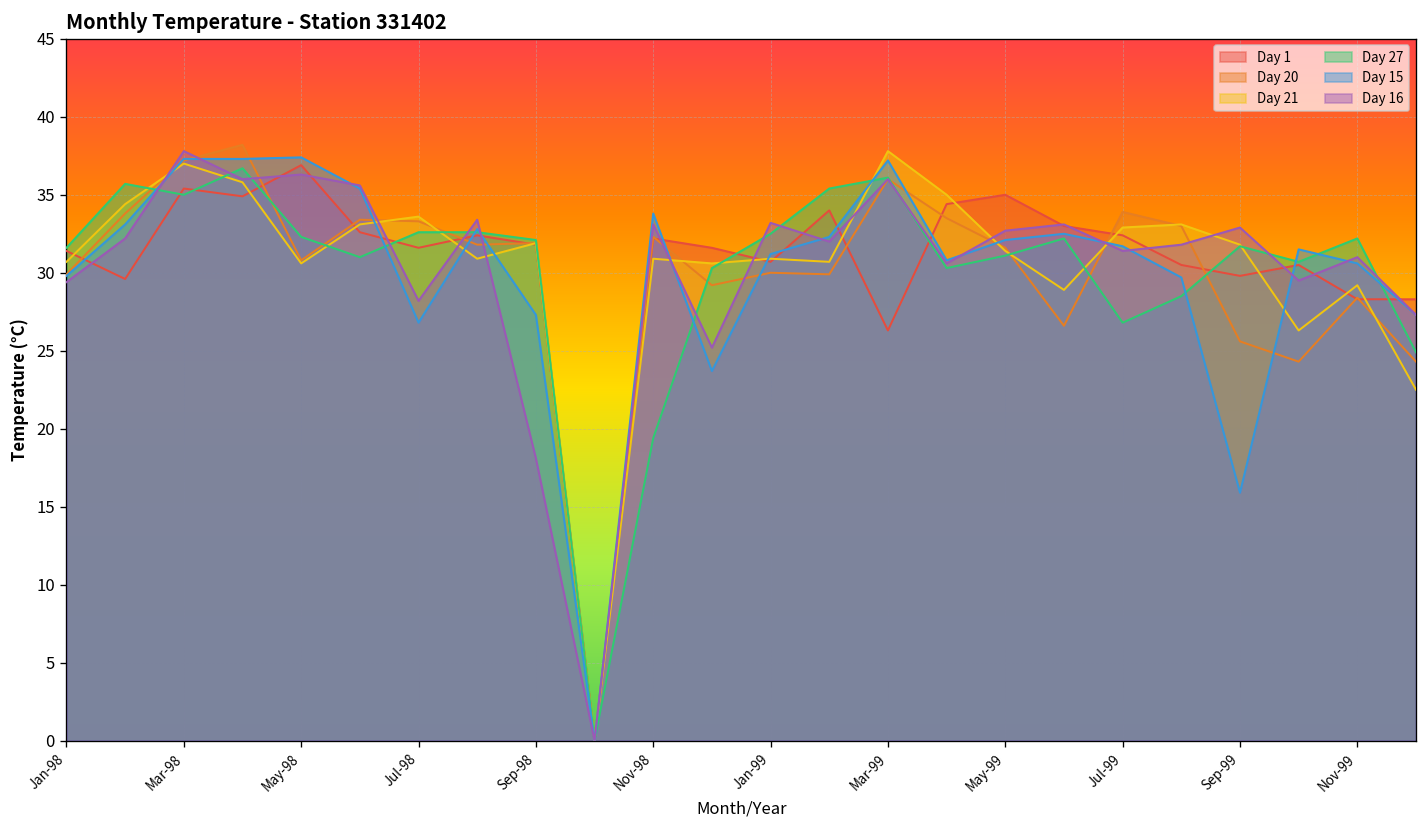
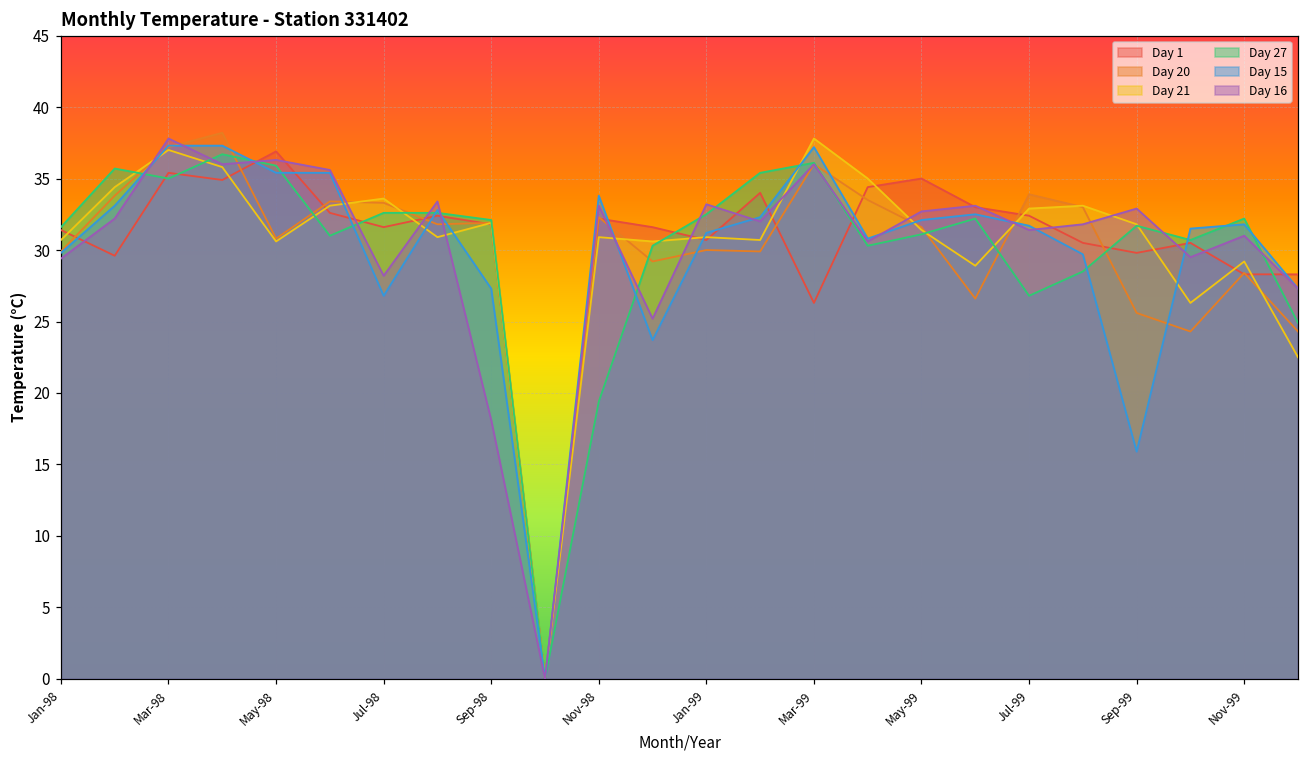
Day 27, May-98: 32.3 -> 35.9
Day 15, May-98: 37.4 -> 35.4
Day 15, Nov-99: 30.6 -> 31.8
